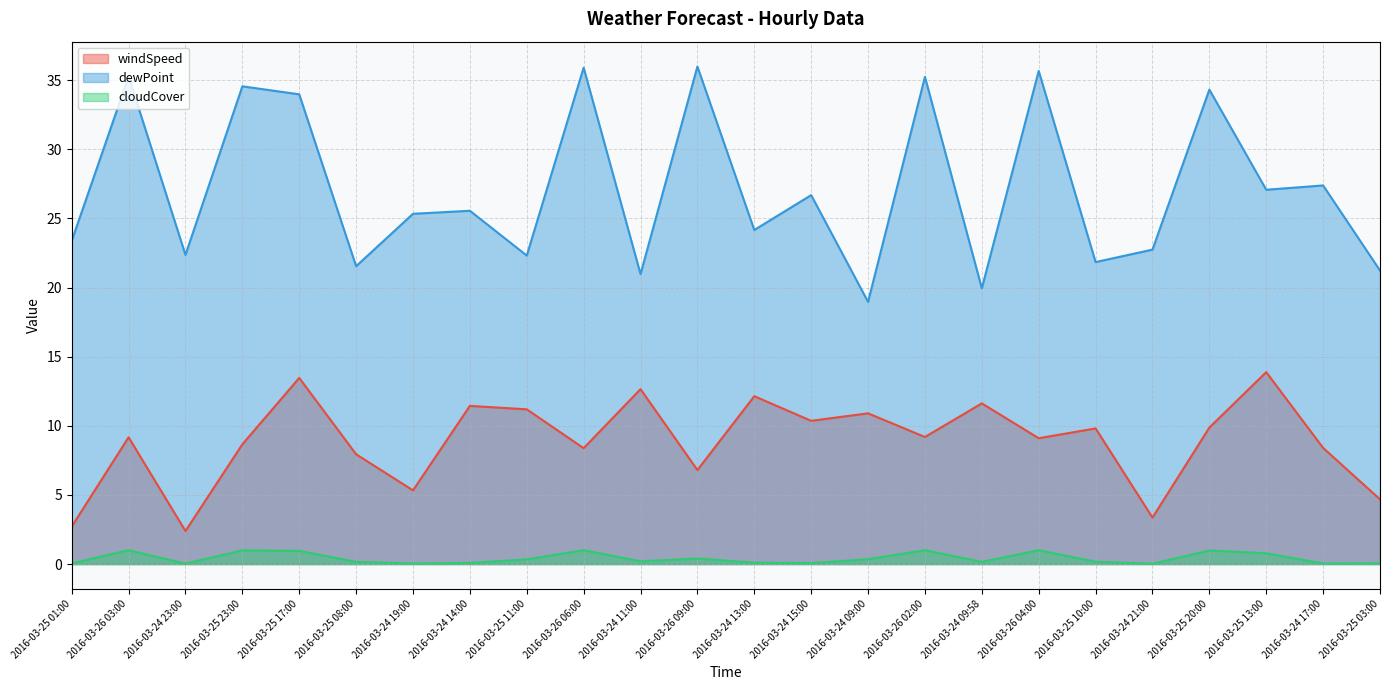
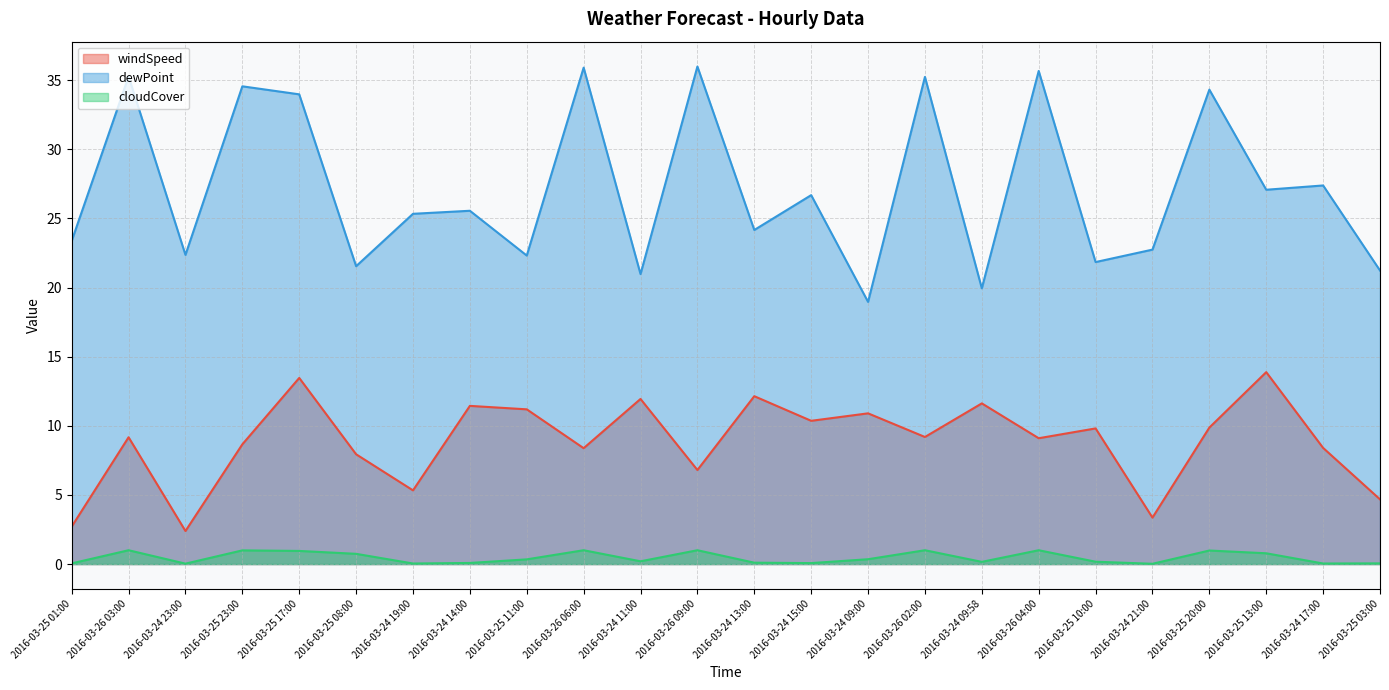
cloudCover, 2016-03-25 08:00: 0.2 -> 0.7
windSpeed, 2016-03-24 11:00: 12.7 -> 11.9
cloudCover, 2016-03-26 09:00: 0.4 -> 1.0
